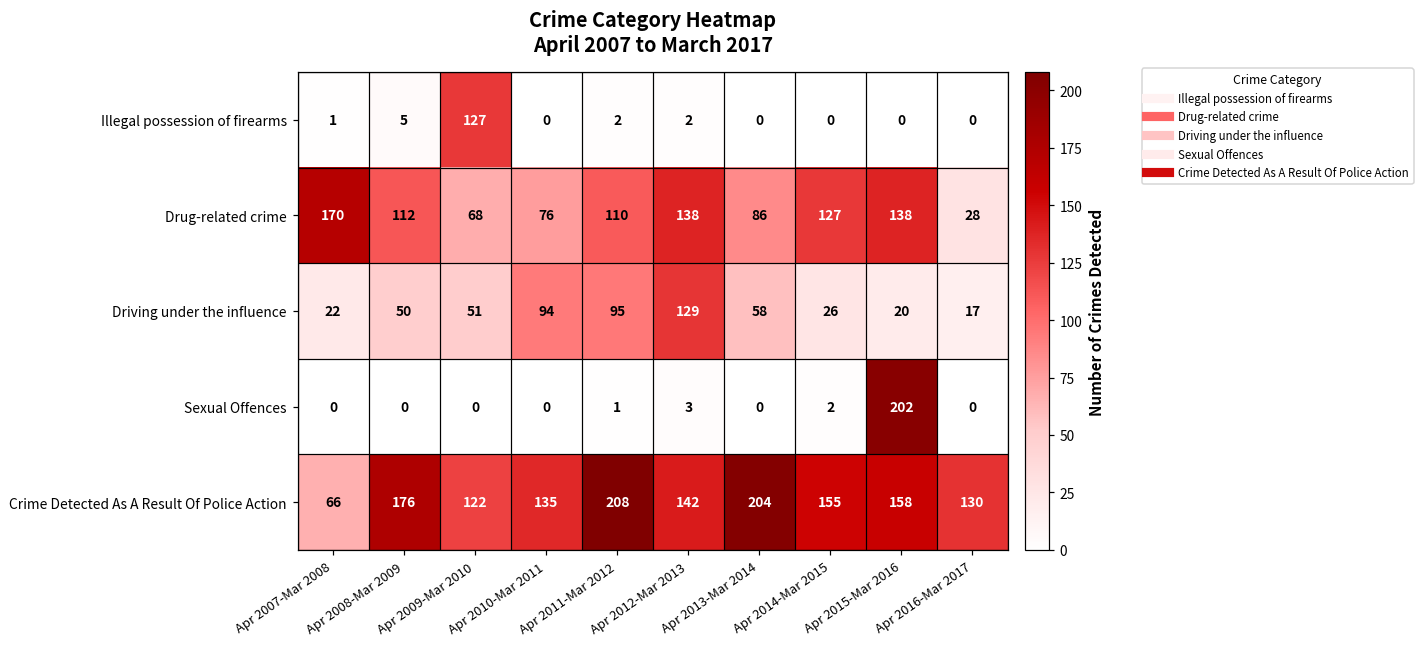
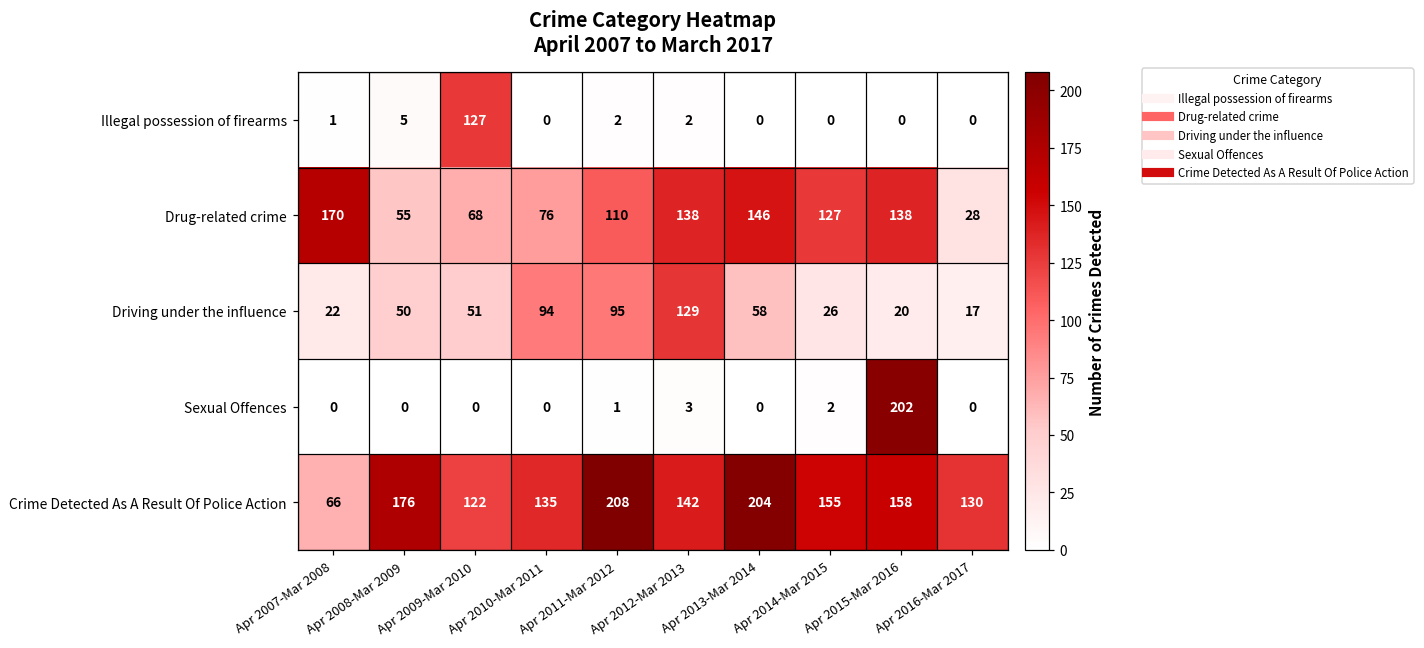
Drug-related crime, Apr 2008-Mar 2009: 112 -> 55
Drug-related crime, Apr 2013-Mar 2014: 86 -> 146
